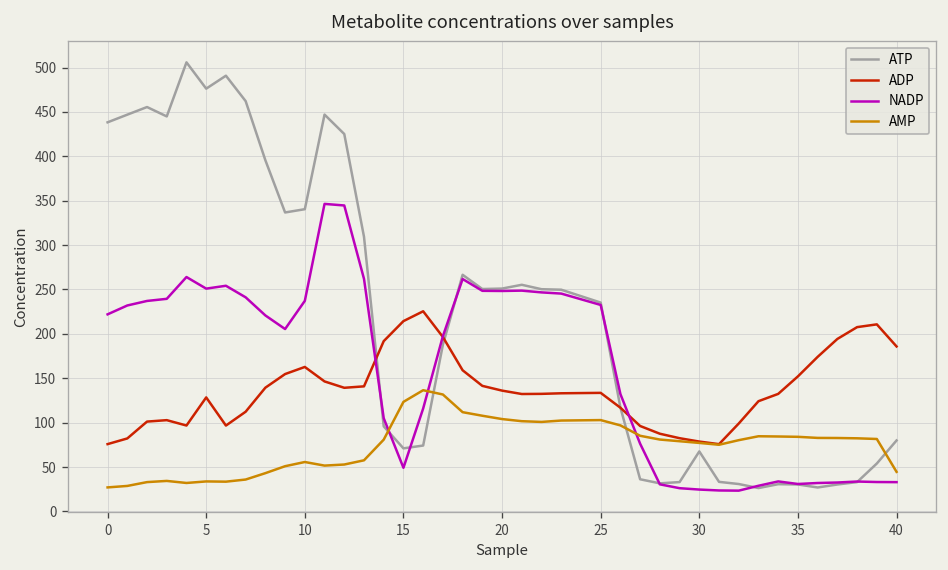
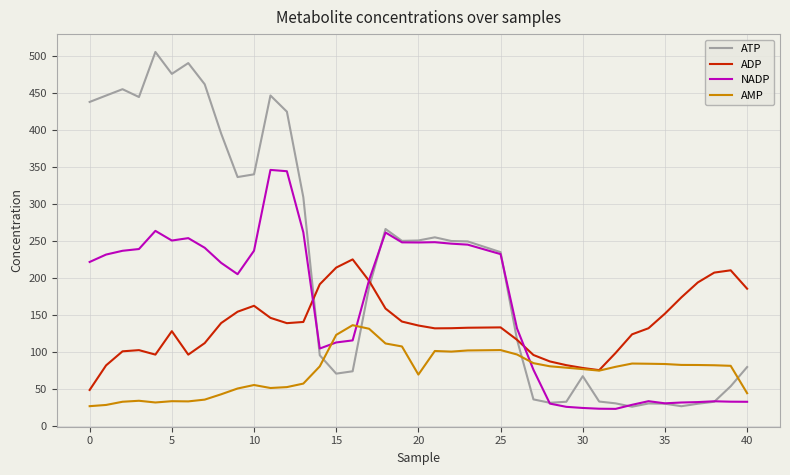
ADP, 0: 80 -> 50
NADP, 15: 50 -> 110
AMP, 20: 100 -> 70
